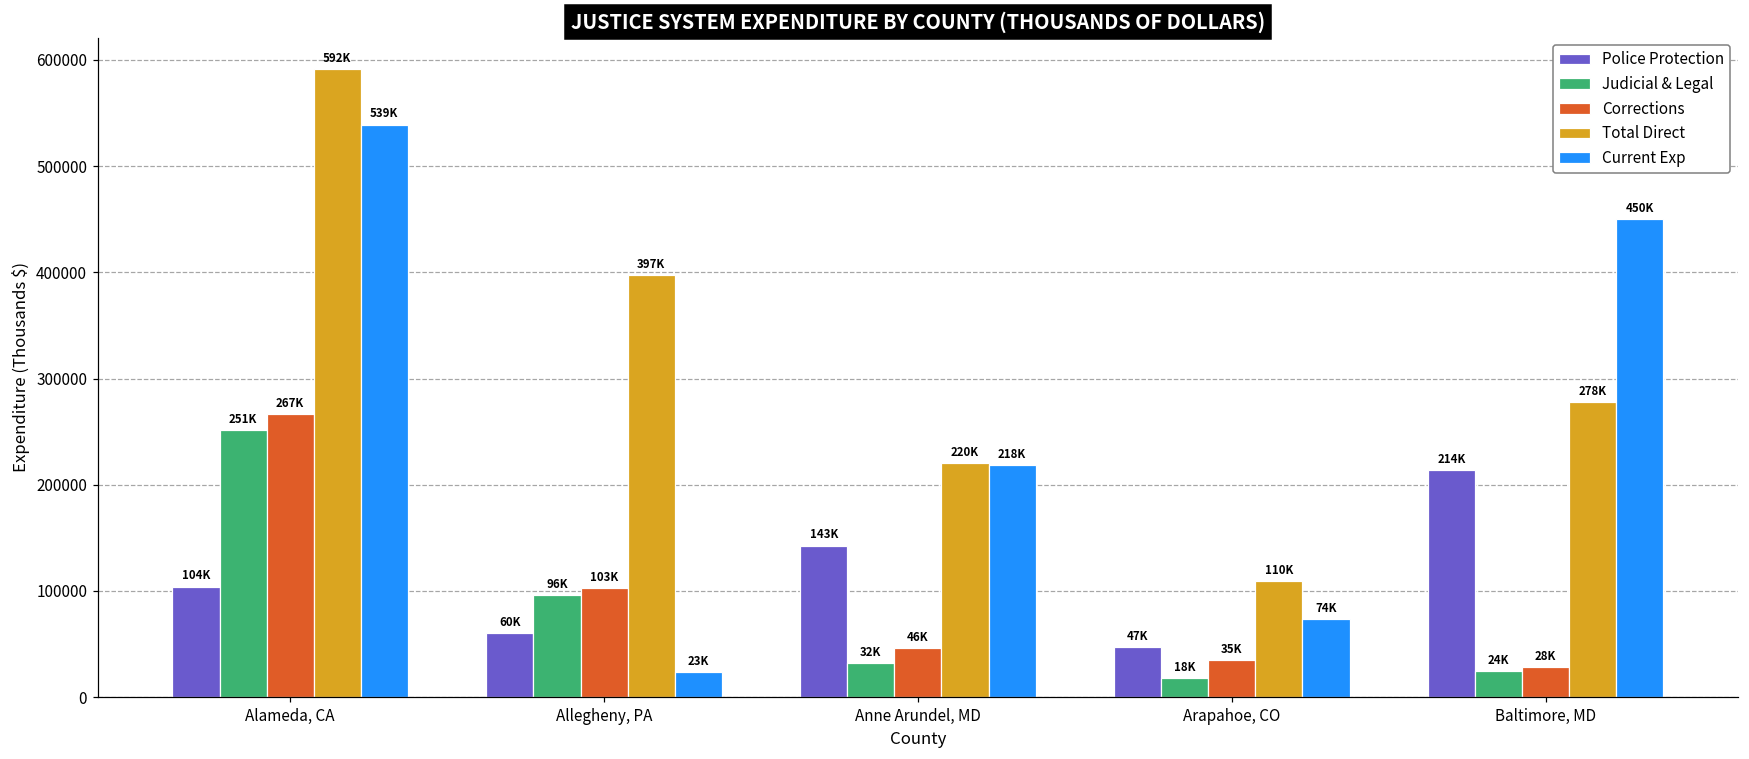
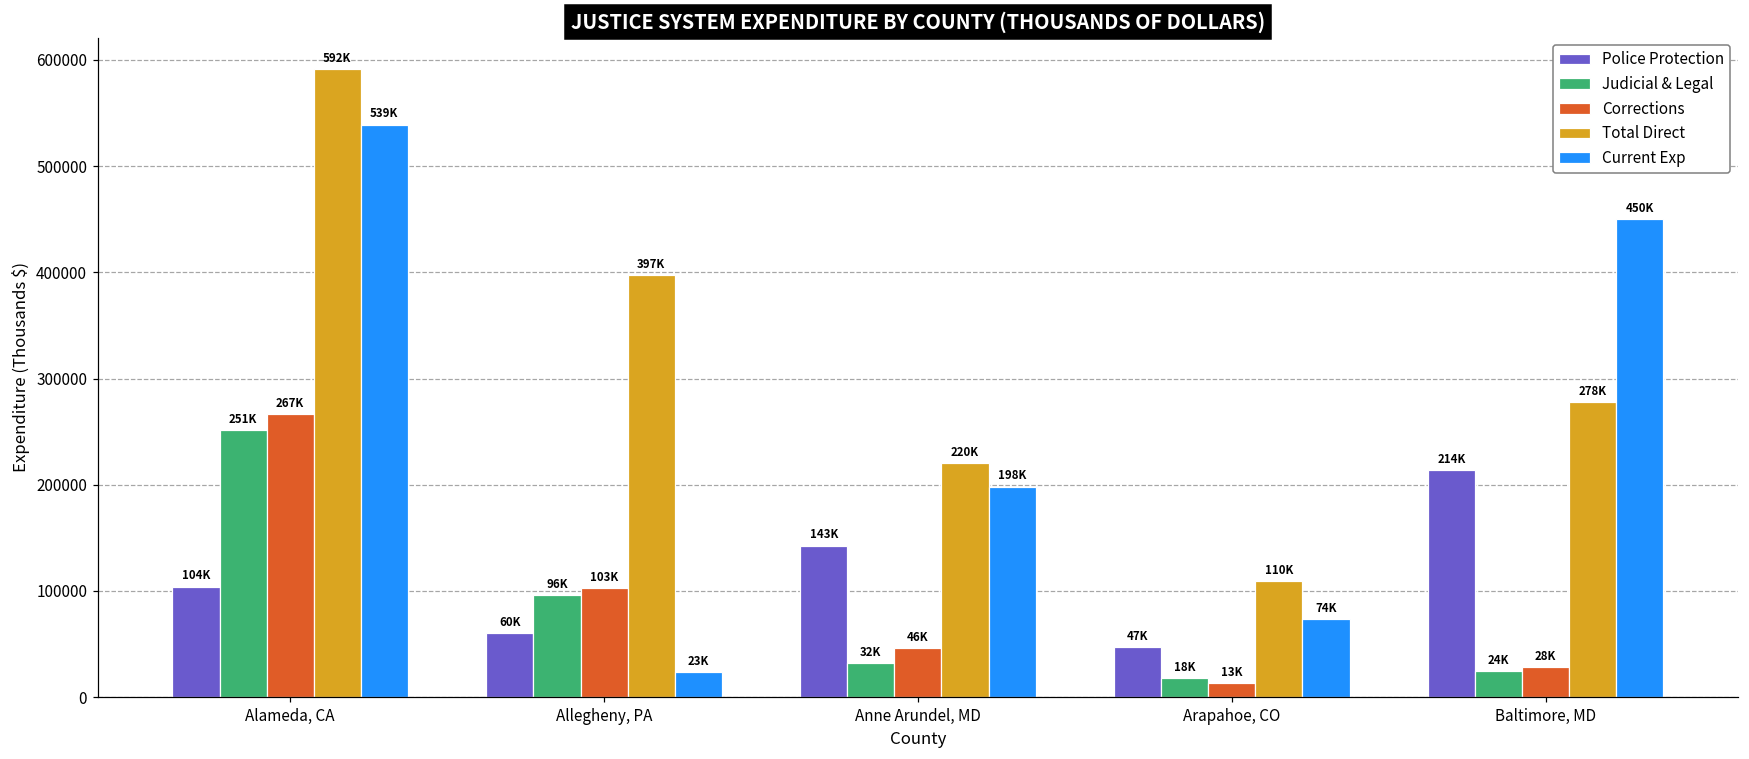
Current Exp, Anne Arundel, MD: 218K -> 198K
Corrections, Arapahoe, CO: 35K -> 13K
